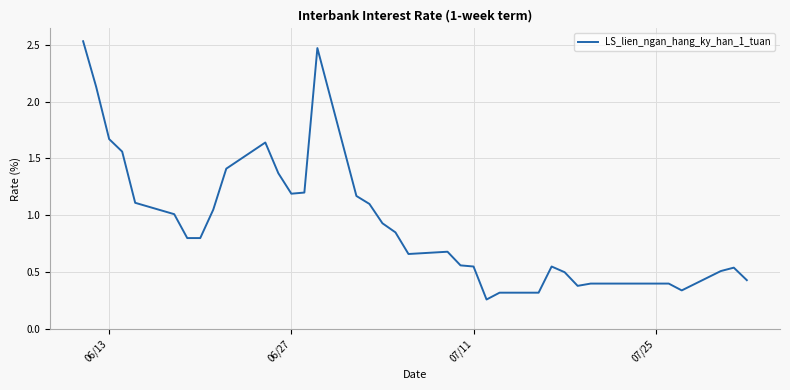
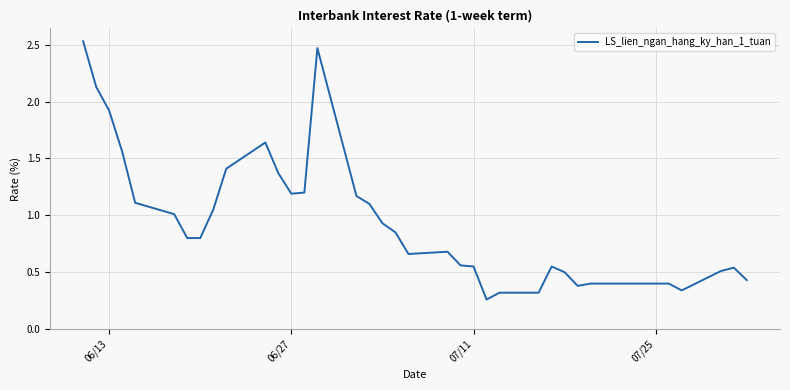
06/13: 1.67 -> 1.92
